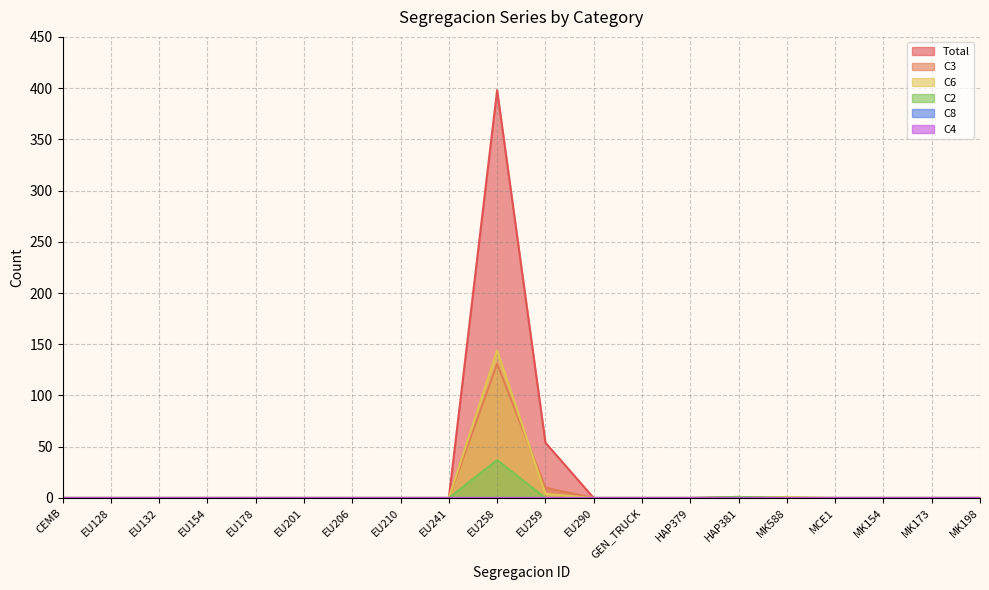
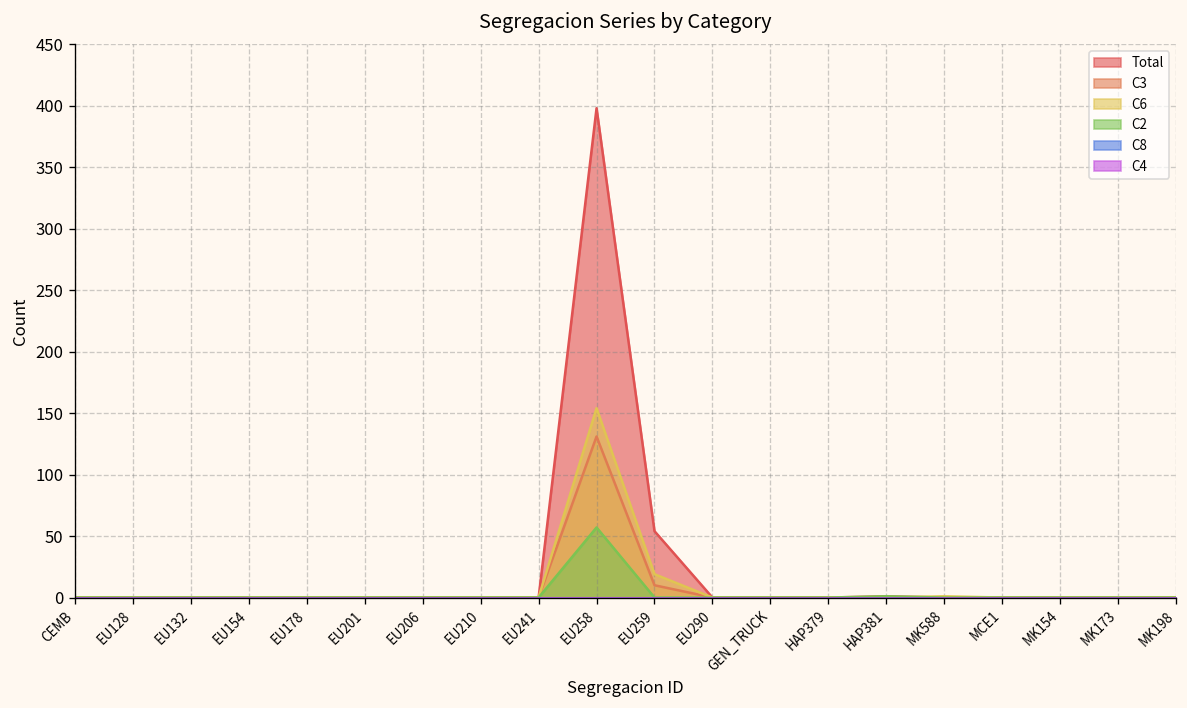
C6, EU258: 144 -> 154
C2, EU258: 37 -> 57
C6, EU259: 4 -> 19
